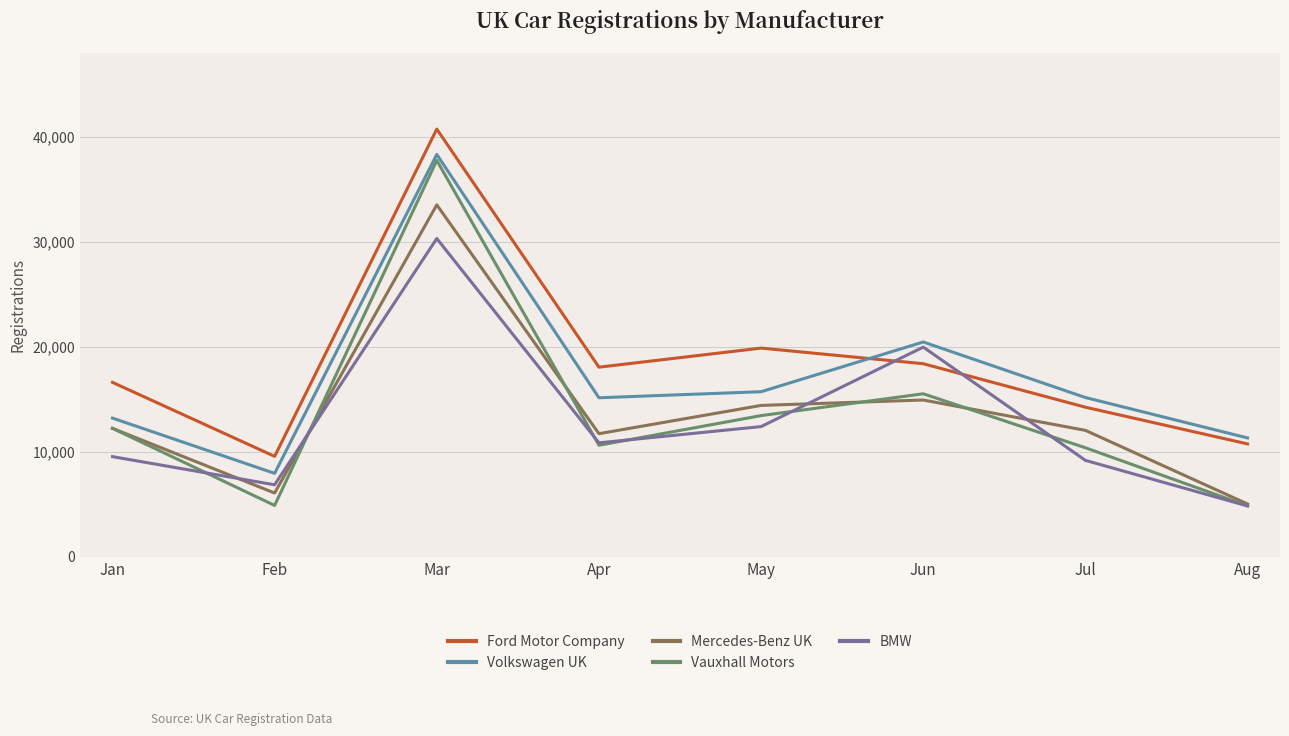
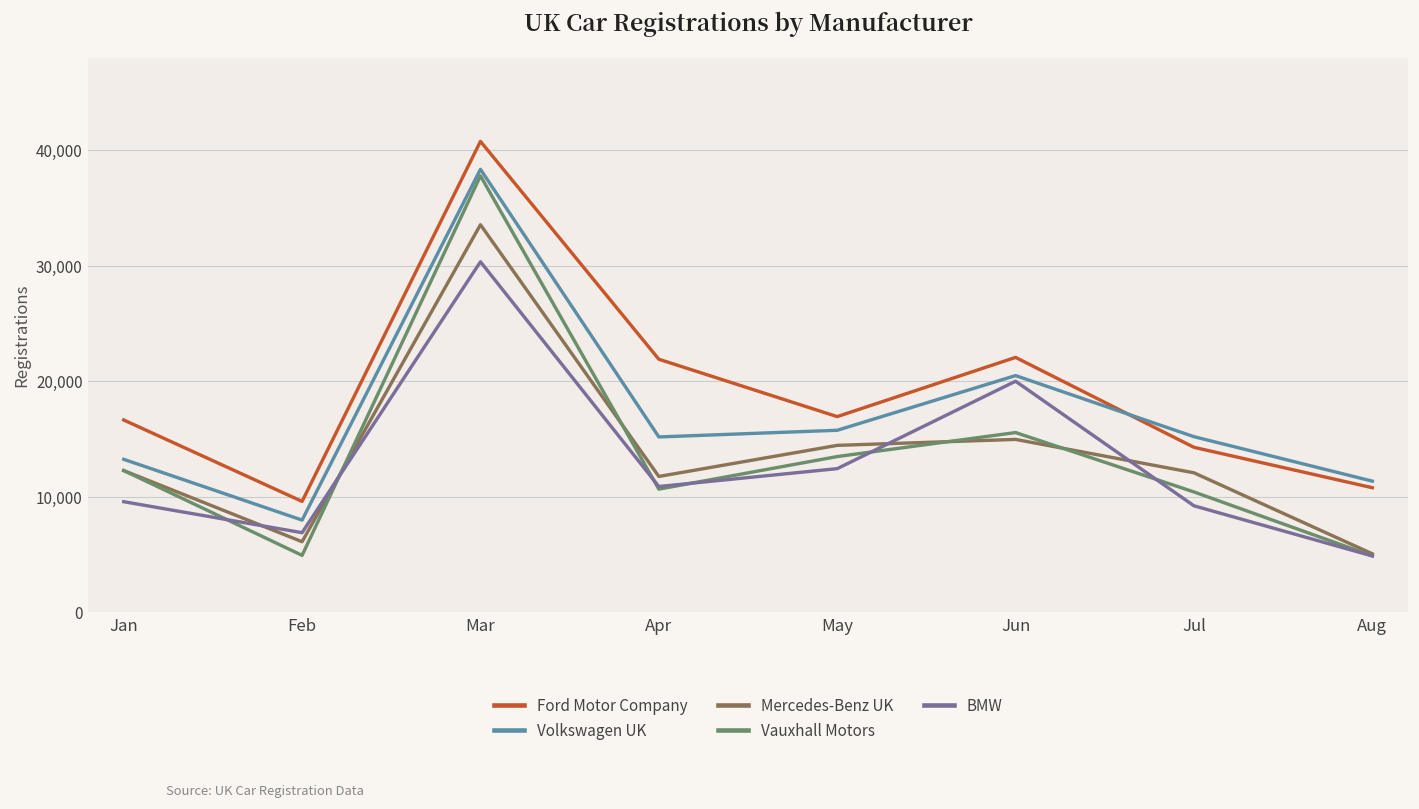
Ford Motor Company, Apr: 18,100 -> 21,900
Ford Motor Company, May: 19,900 -> 16,900
Ford Motor Company, Jun: 18,400 -> 22,000
